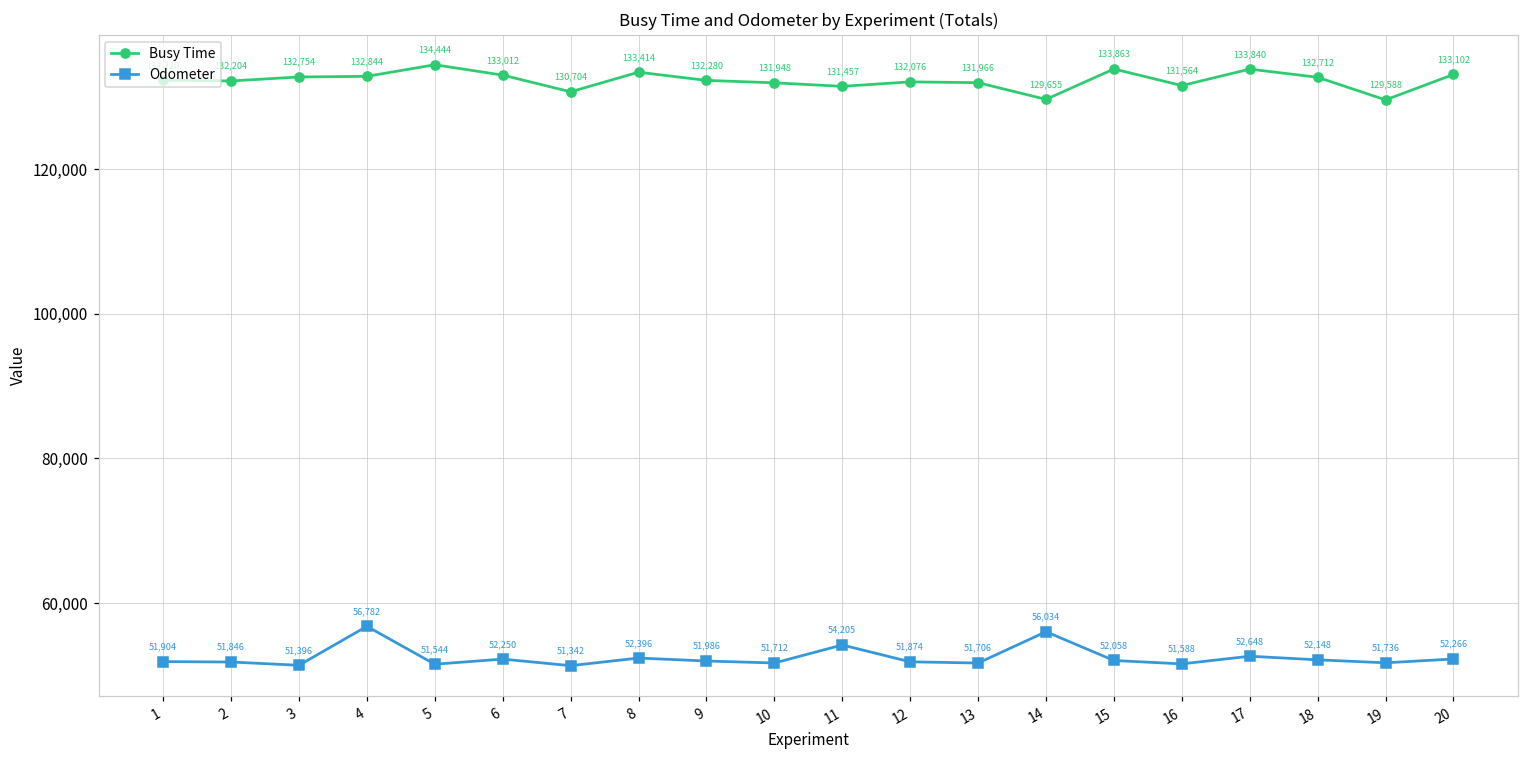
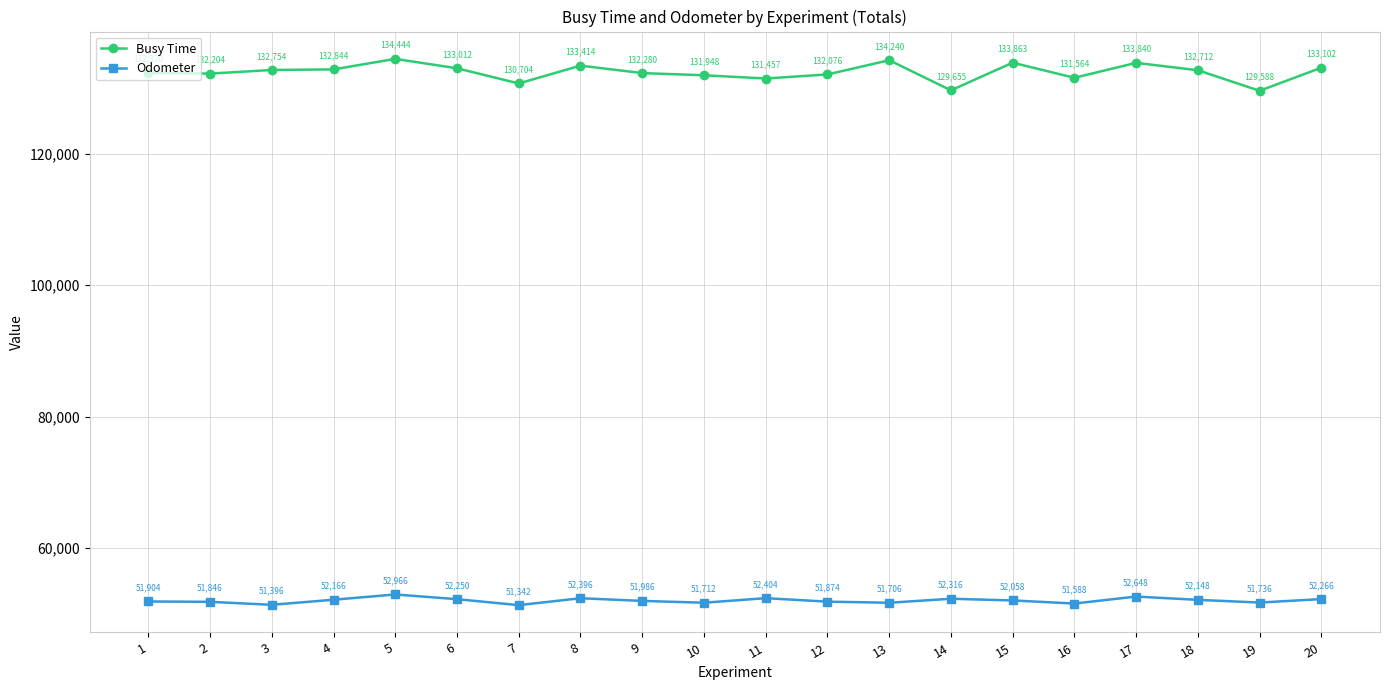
Odometer, 4: 56,782 -> 52,166
Odometer, 5: 51,544 -> 52,966
Odometer, 11: 54,205 -> 52,404
Busy Time, 13: 131,966 -> 134,240
Odometer, 14: 56,034 -> 52,316
